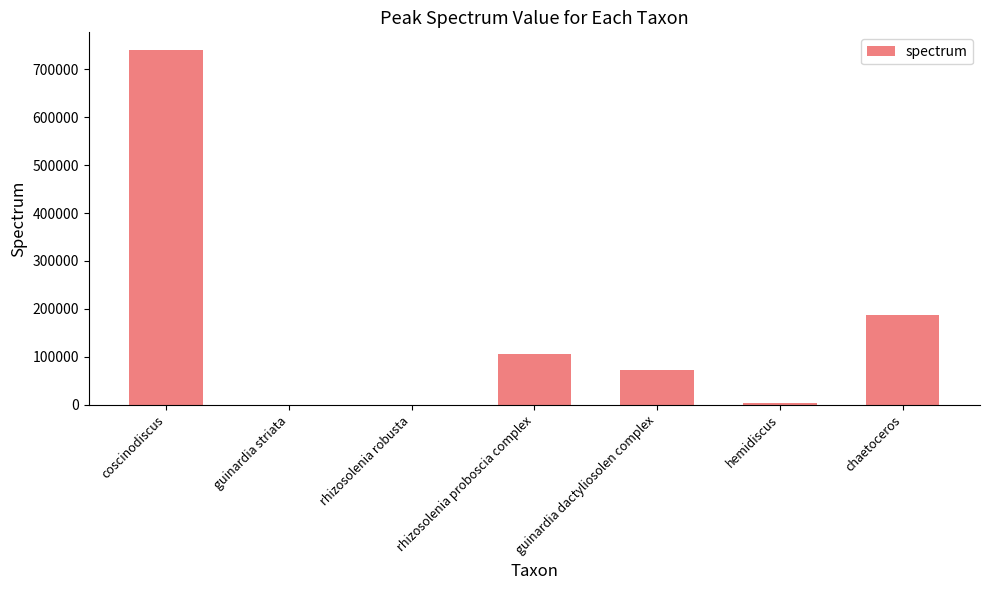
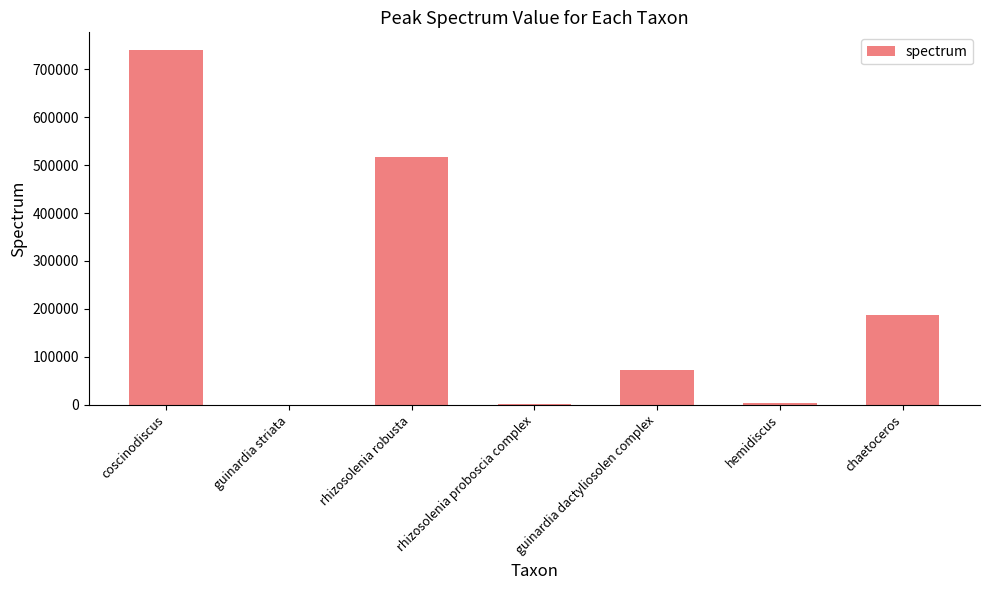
rhizosolenia robusta: 0 -> 520000
rhizosolenia proboscia complex: 110000 -> 0
